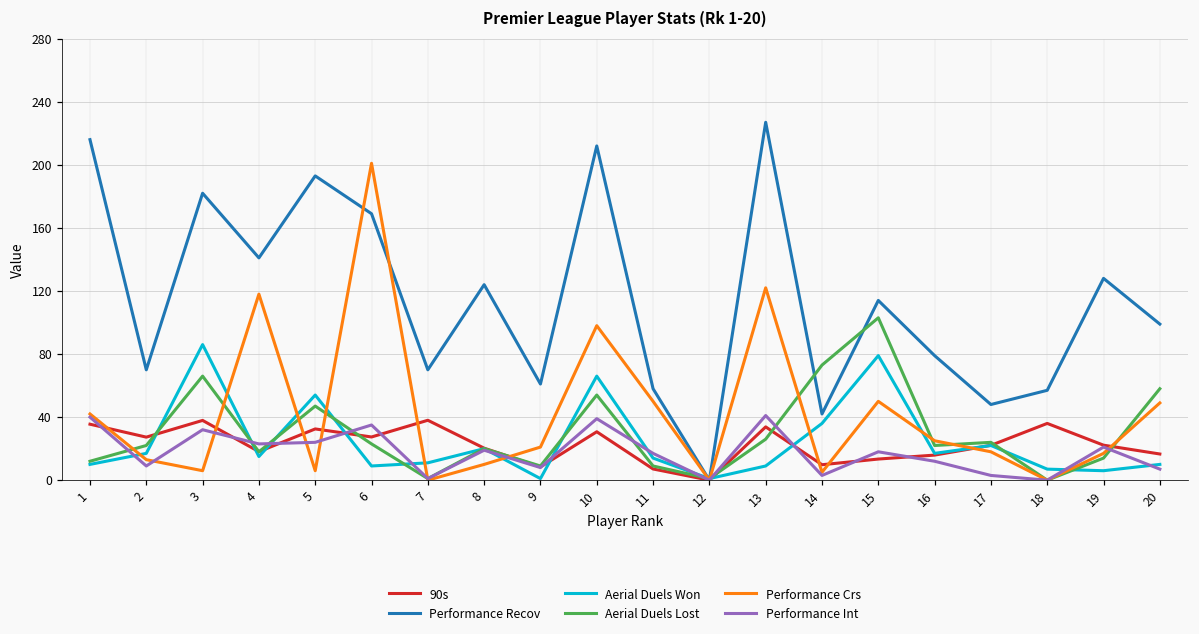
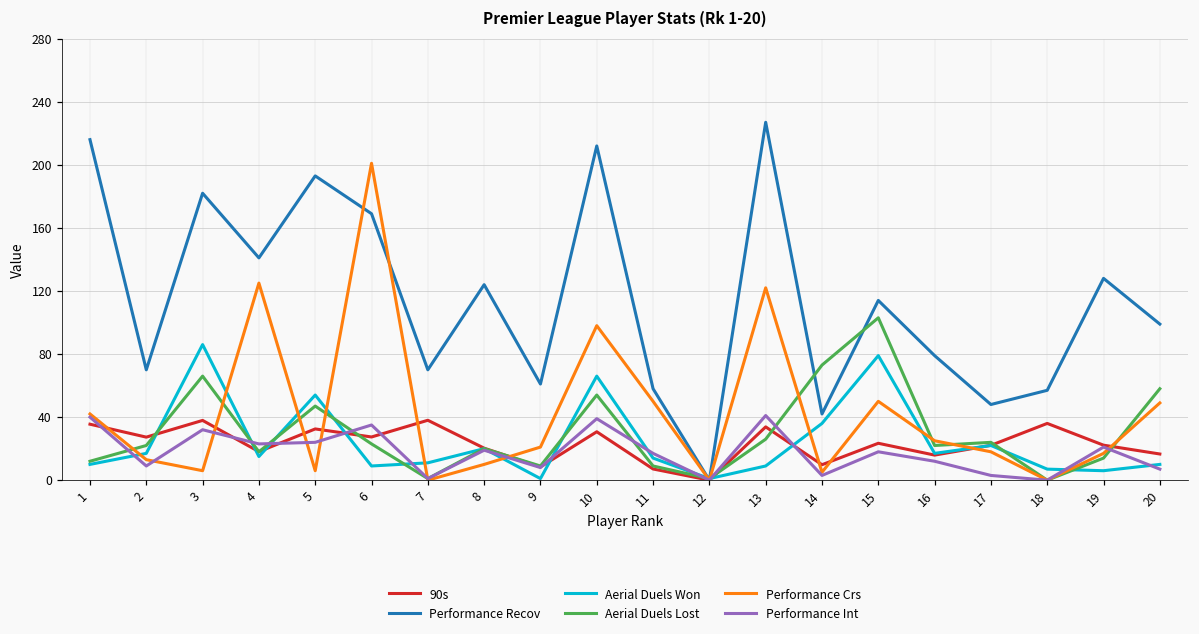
Performance Crs, 4: 118 -> 125
90s, 15: 13 -> 23
